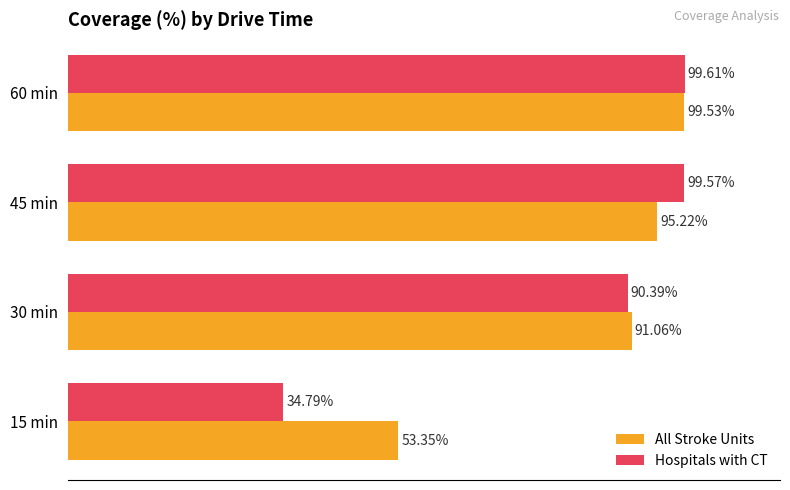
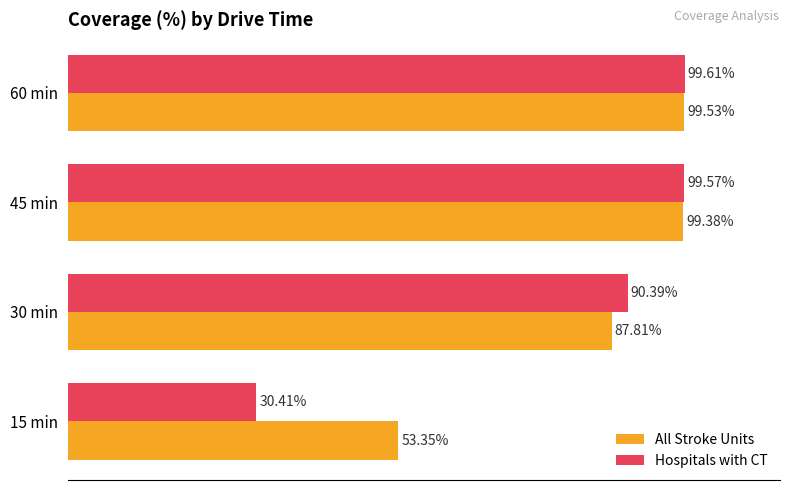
All Stroke Units, 45 min: 95.22% -> 99.38%
All Stroke Units, 30 min: 91.06% -> 87.81%
Hospitals with CT, 15 min: 34.79% -> 30.41%
